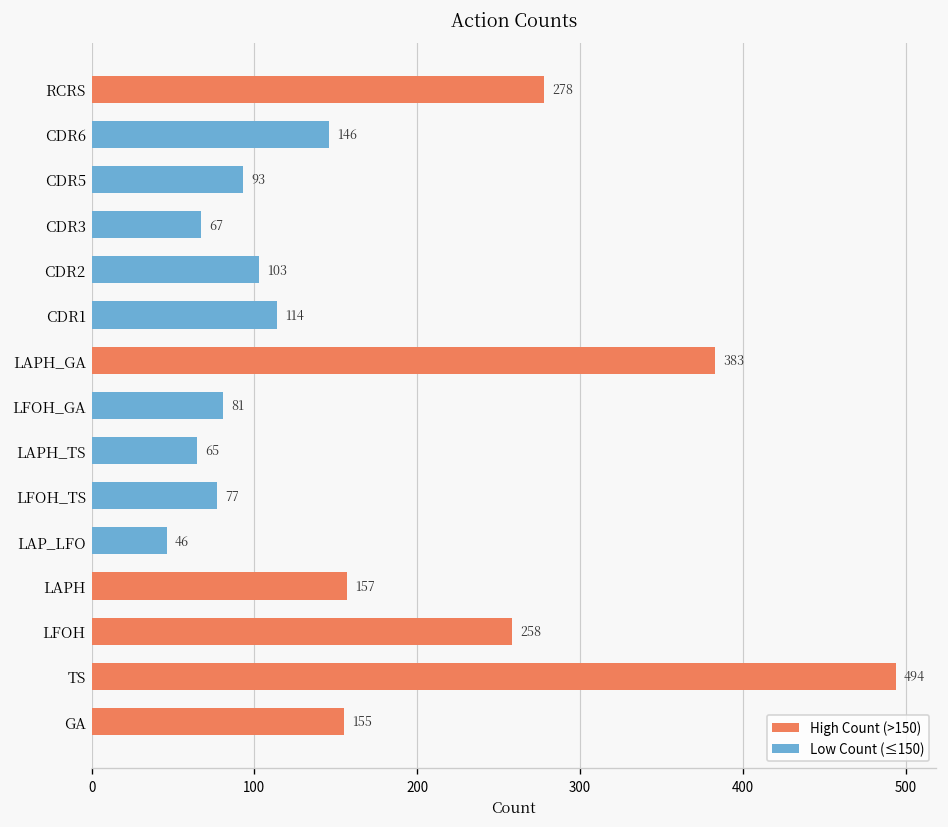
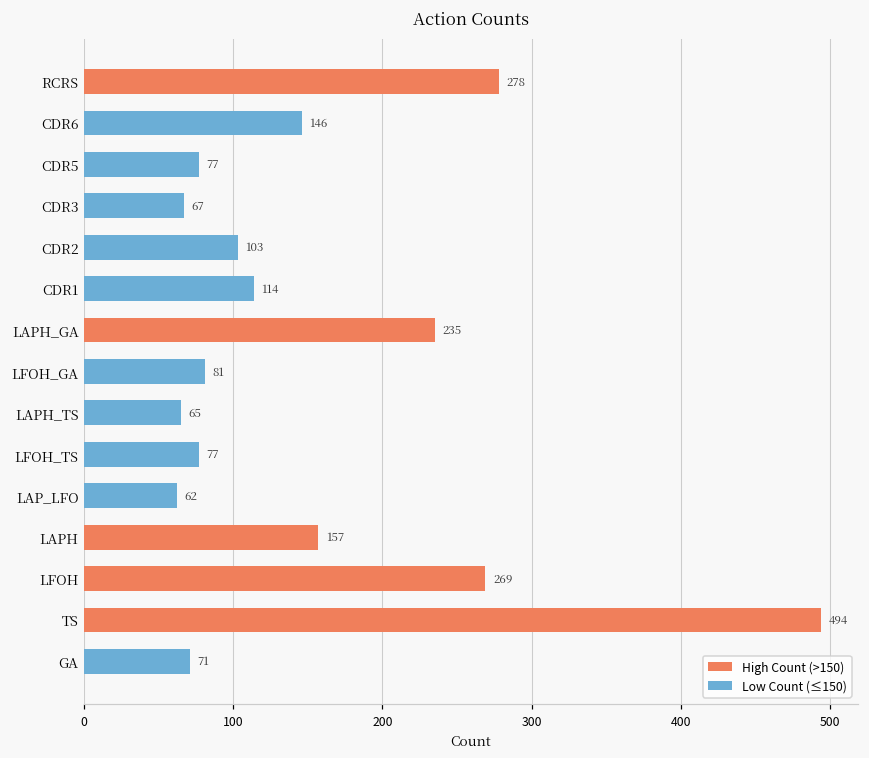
CDR5: 93 -> 77
LAPH_GA: 383 -> 235
LAP_LFO: 46 -> 62
LFOH: 258 -> 269
GA: 155 -> 71
